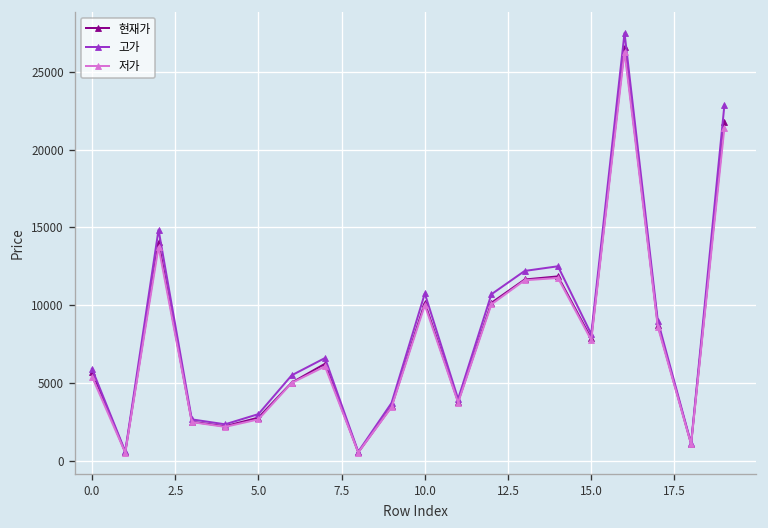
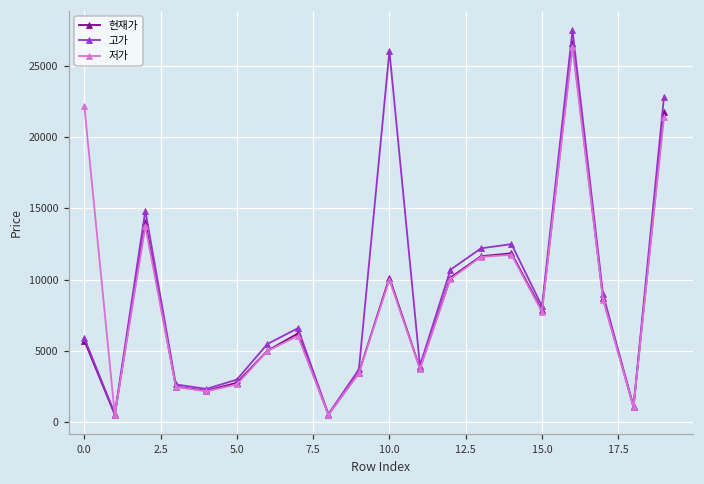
저가, 0.0: 5400 -> 22200
고가, 10.0: 10800 -> 26000
